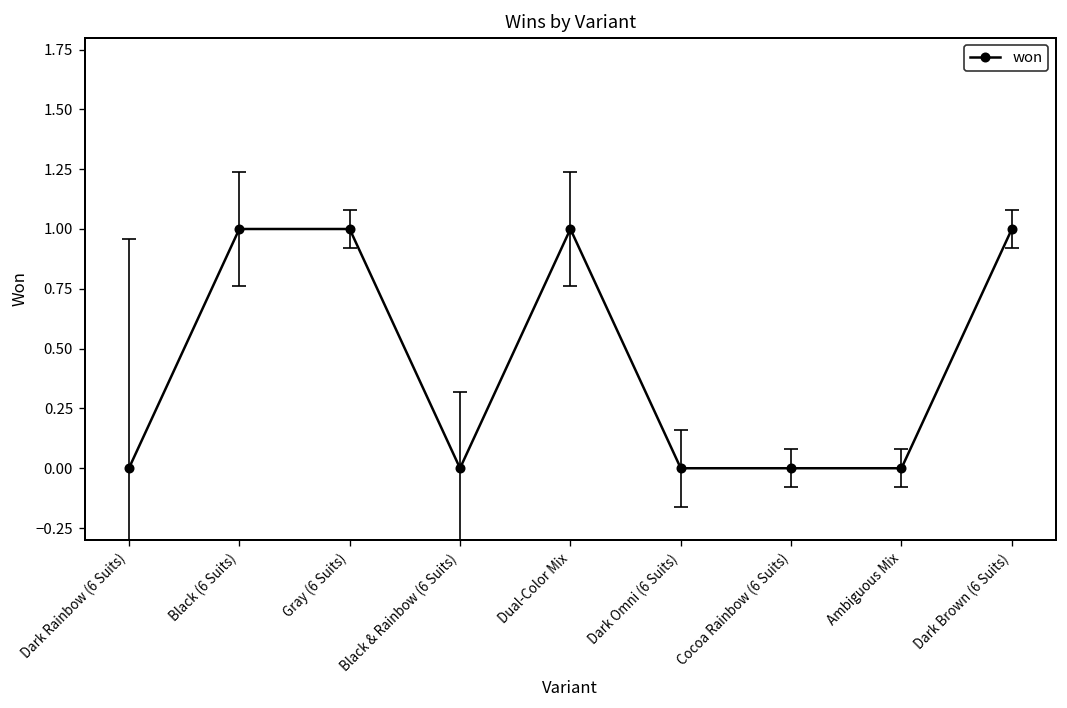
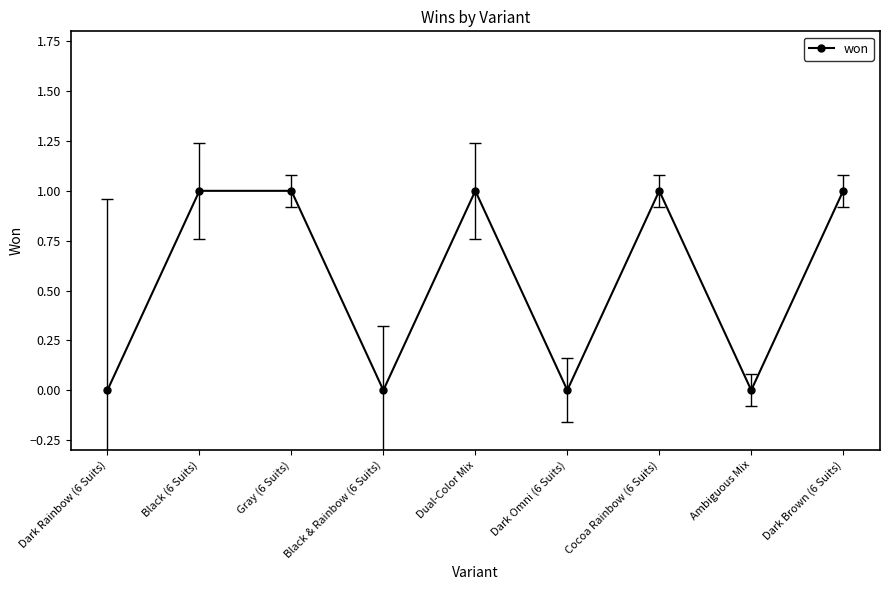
won, Cocoa Rainbow (6 Suits): 0 -> 1
